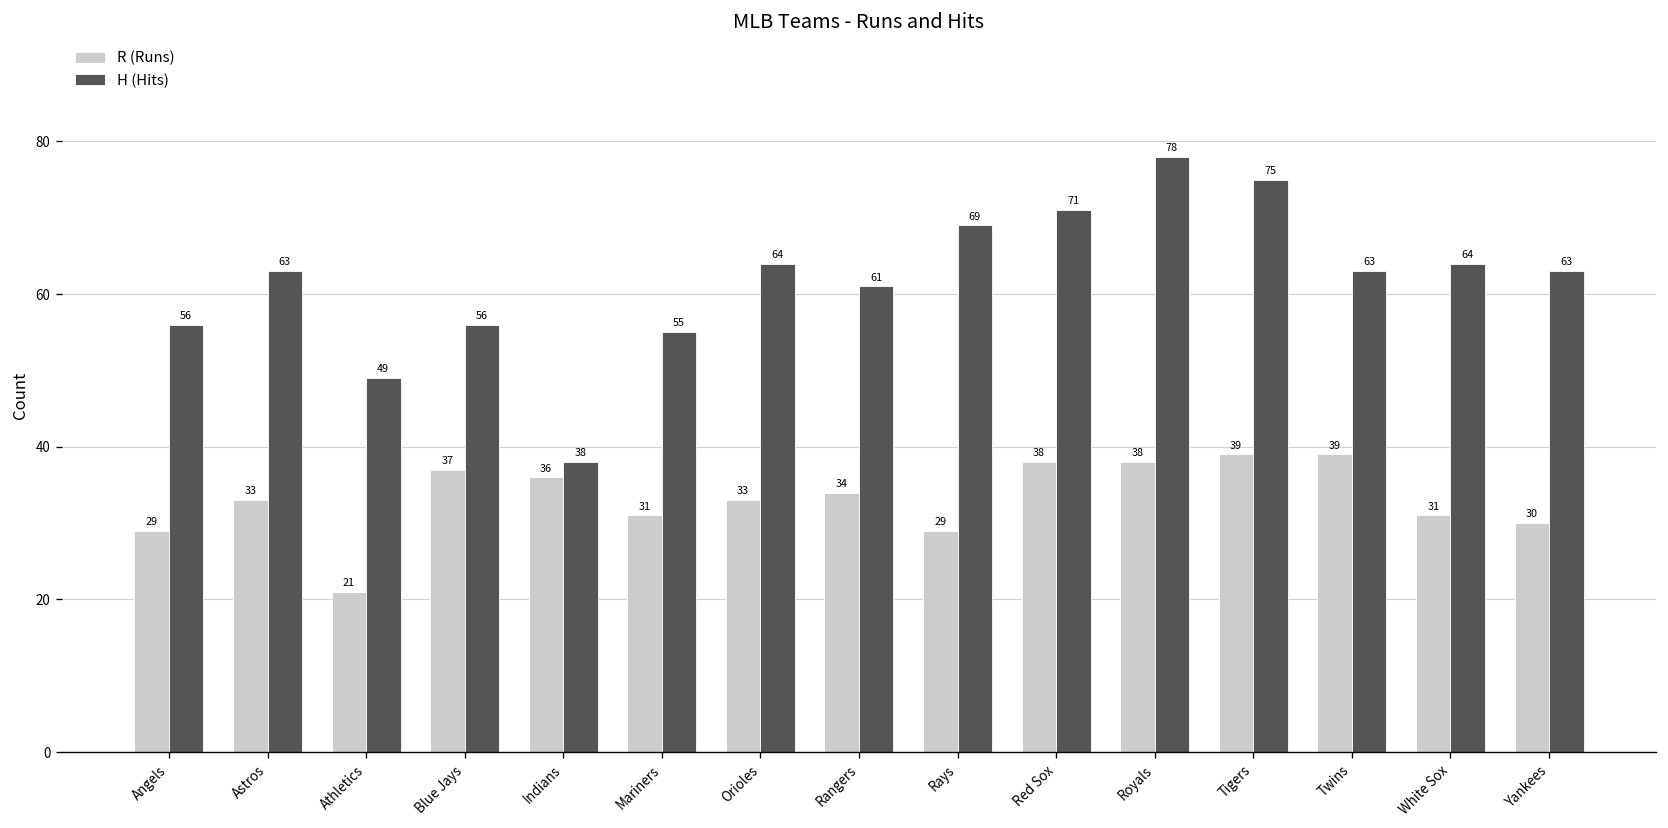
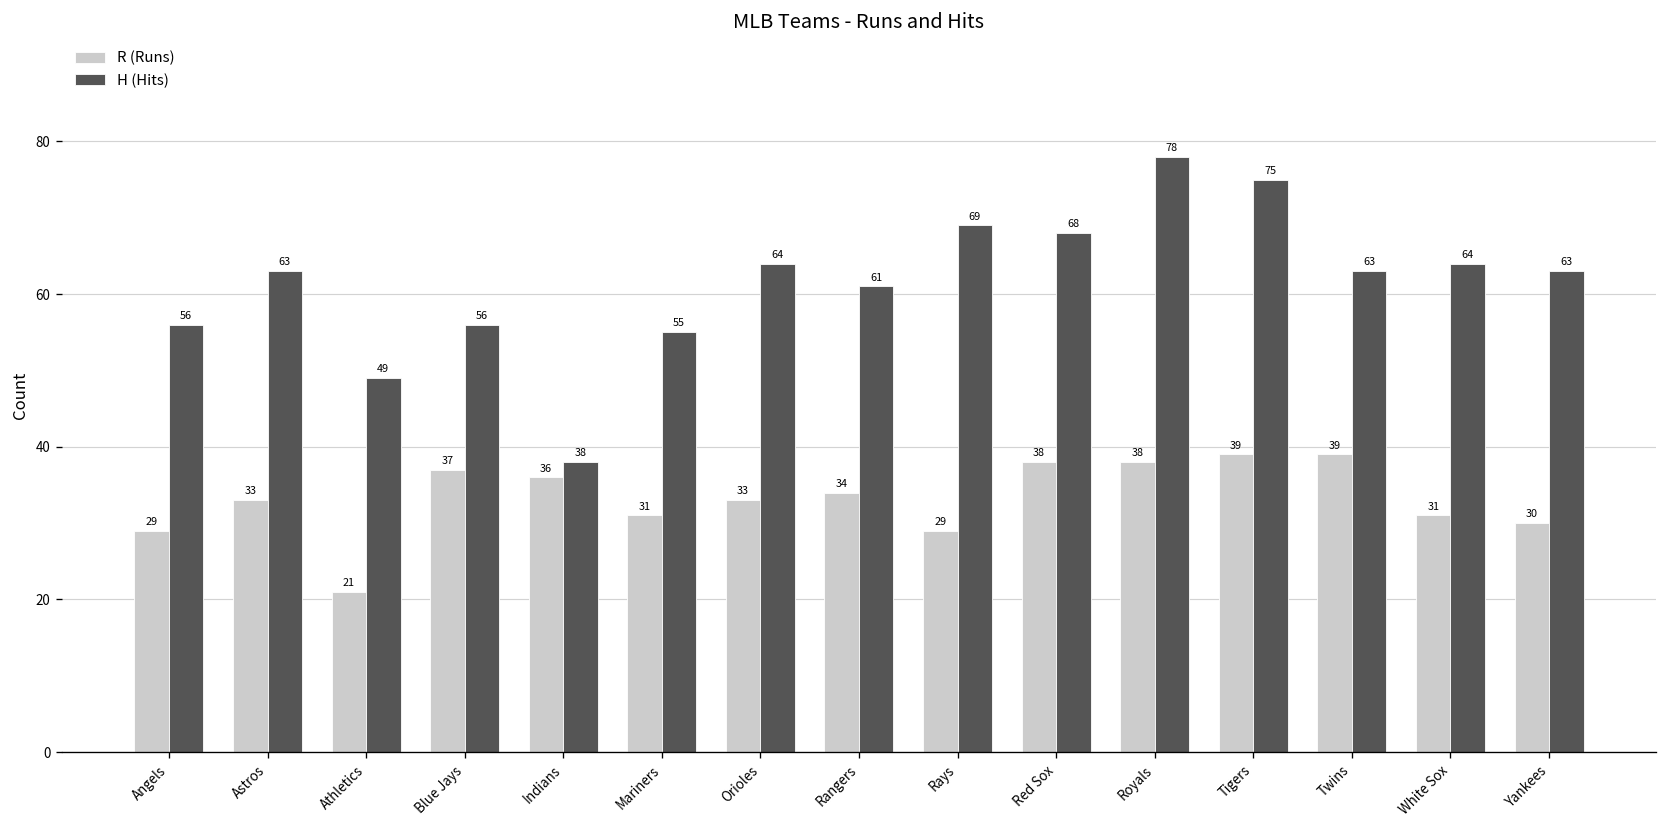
H (Hits), Red Sox: 71 -> 68
